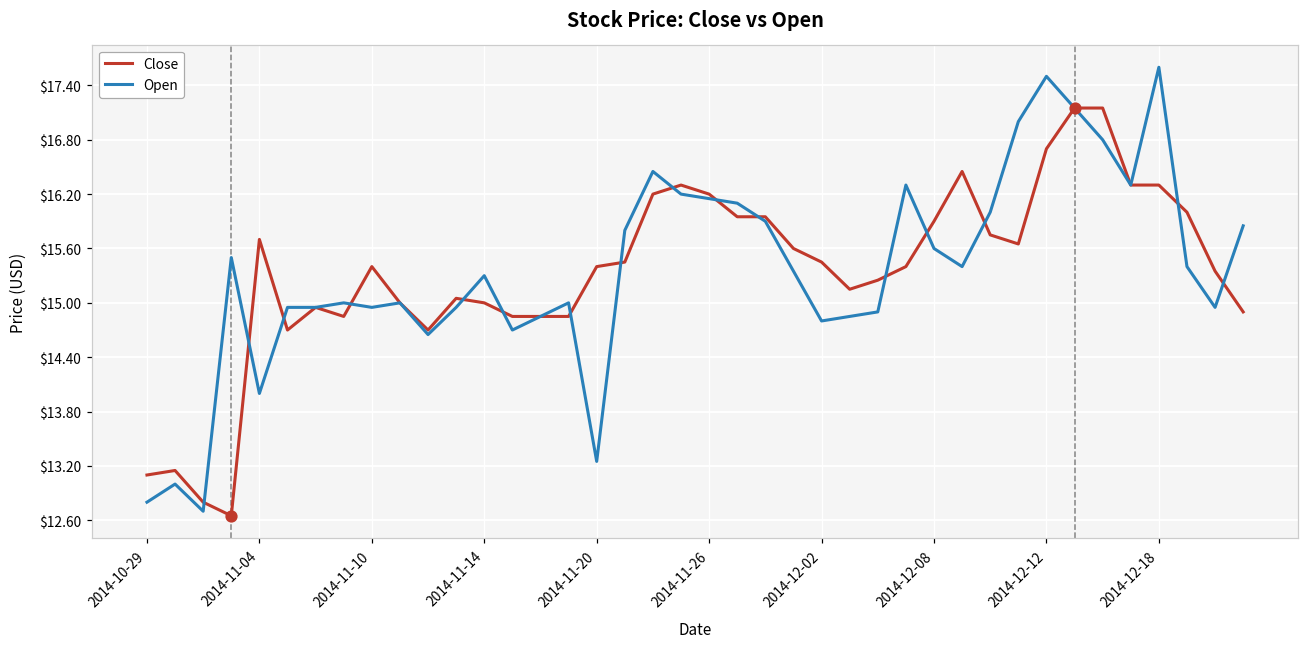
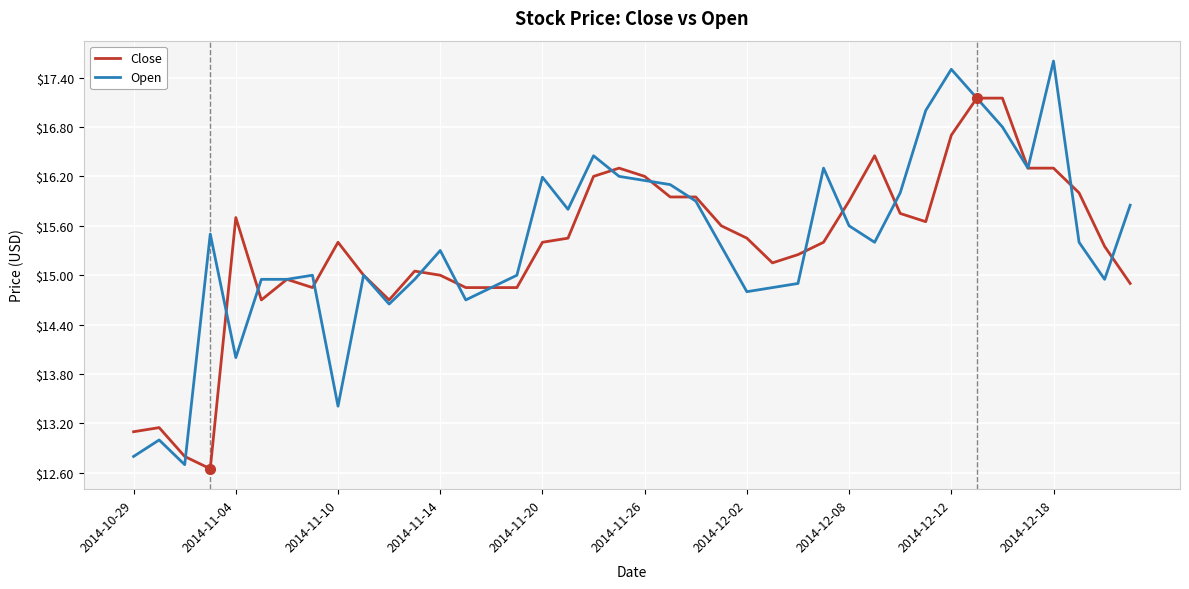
Open, 2014-11-10: $15.0 -> $13.4
Open, 2014-11-20: $13.3 -> $16.2
